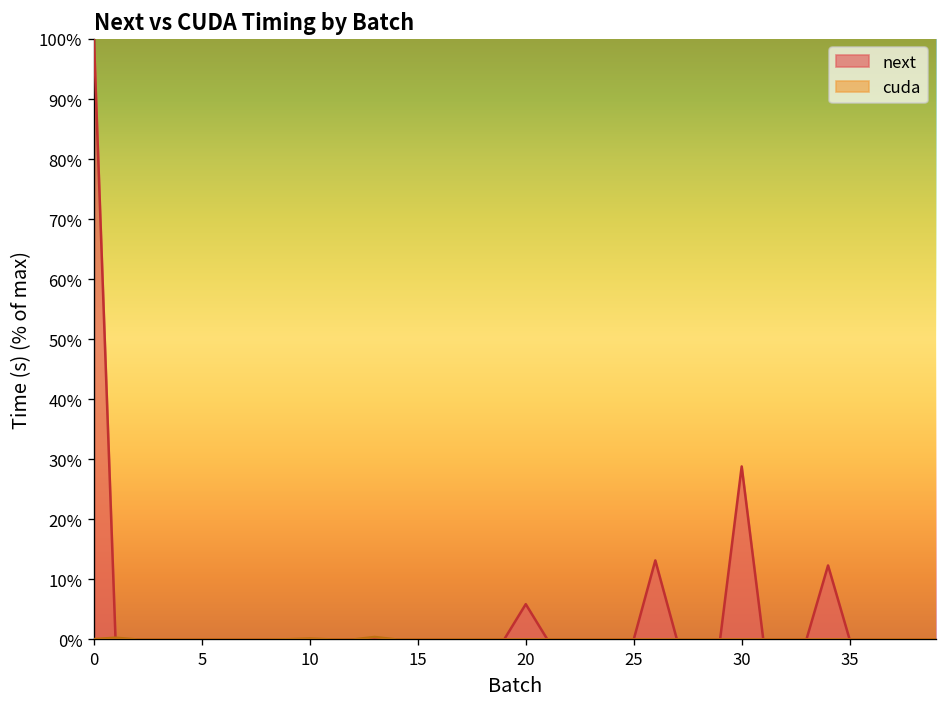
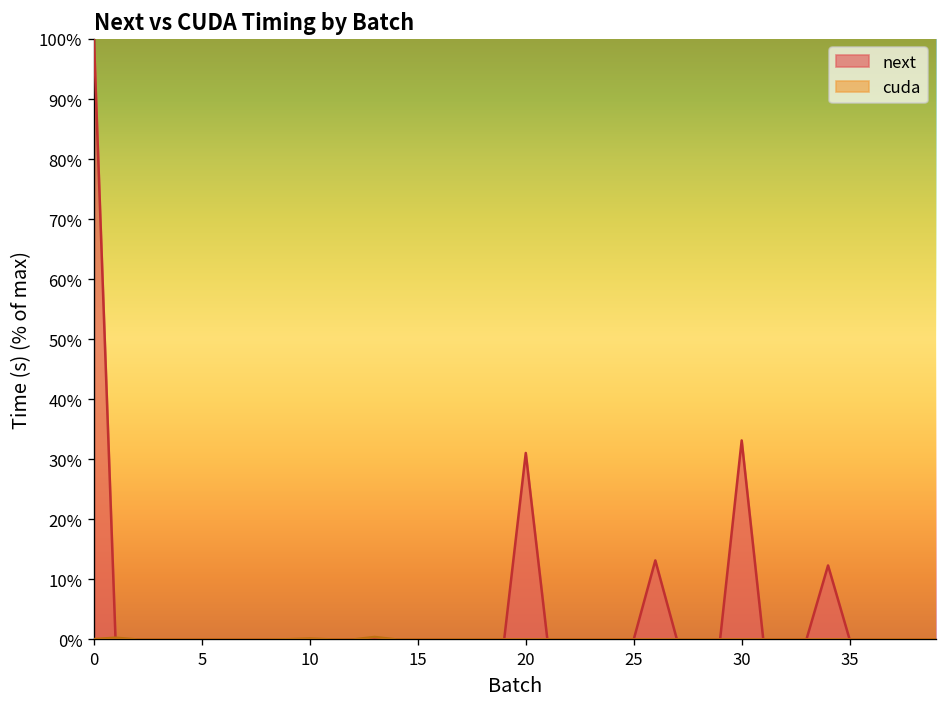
next, 20: 6% -> 31%
next, 30: 29% -> 33%
